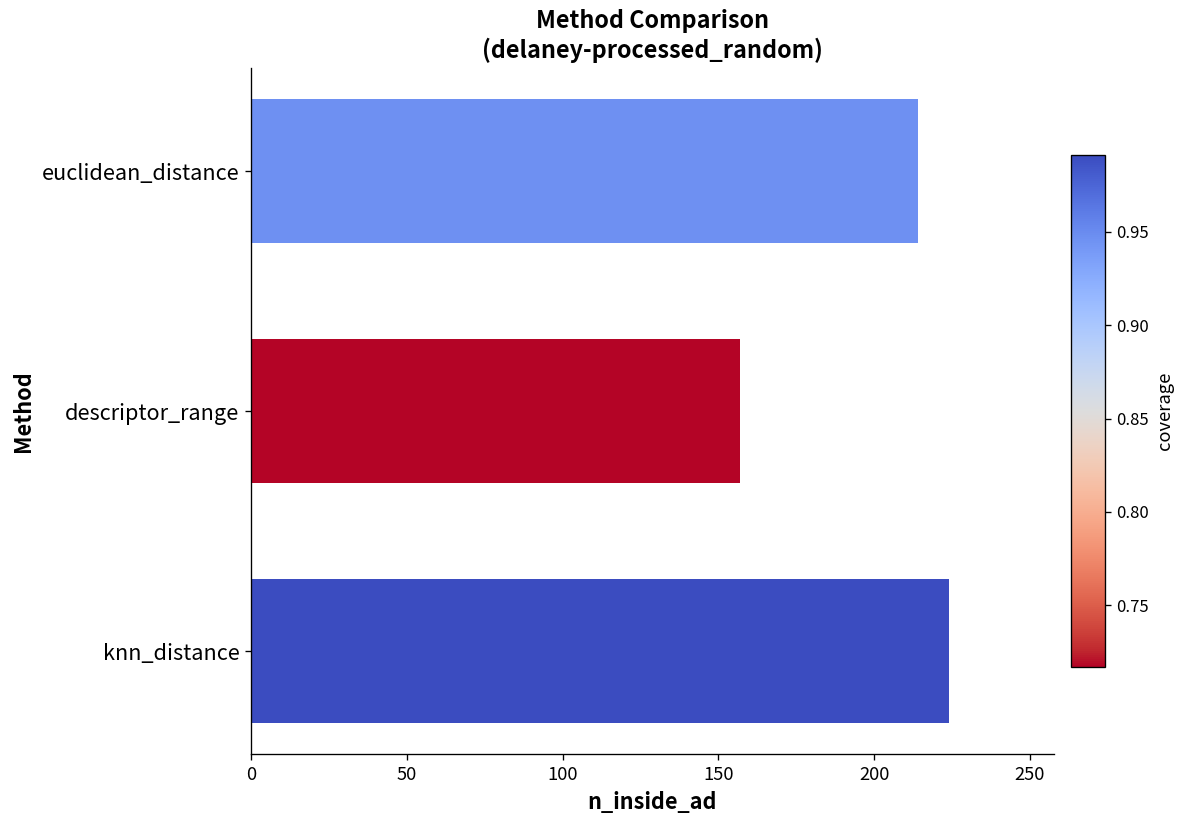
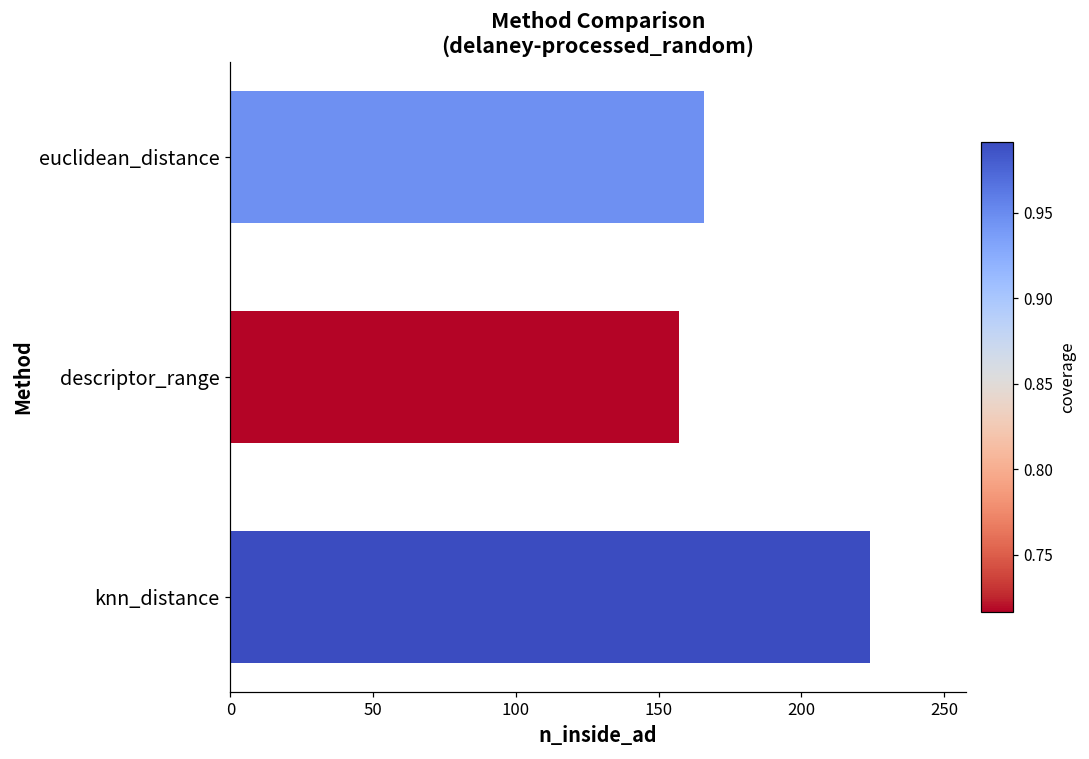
euclidean_distance: 214 -> 166
